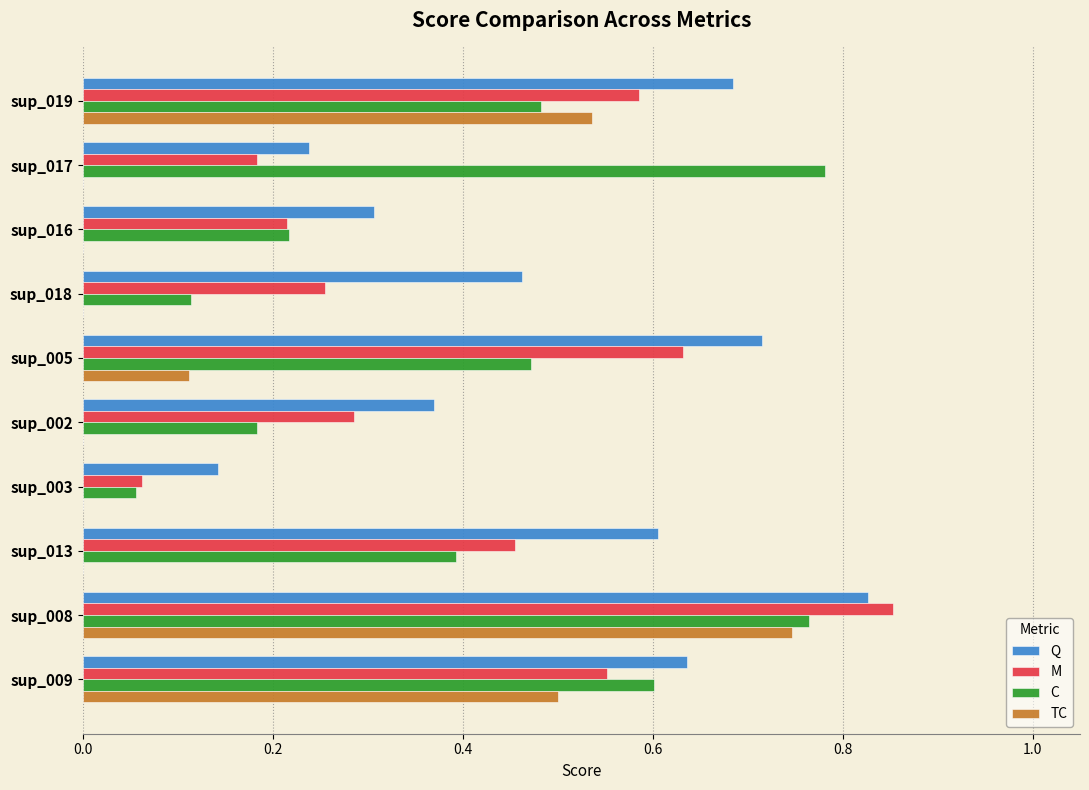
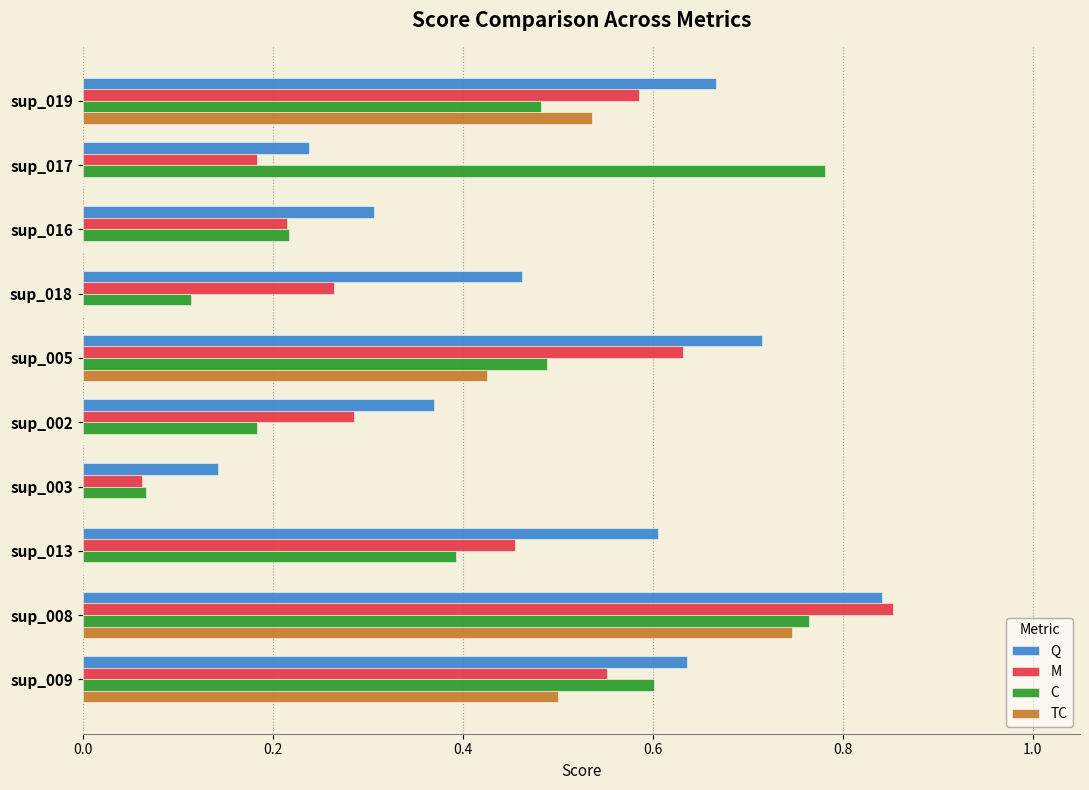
Q, sup_019: 0.69 -> 0.67
M, sup_018: 0.26 -> 0.27
C, sup_005: 0.47 -> 0.49
TC, sup_005: 0.11 -> 0.43
C, sup_003: 0.06 -> 0.07
Q, sup_008: 0.83 -> 0.84
